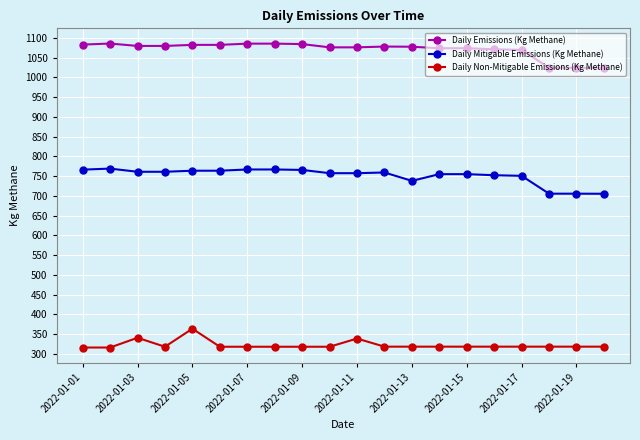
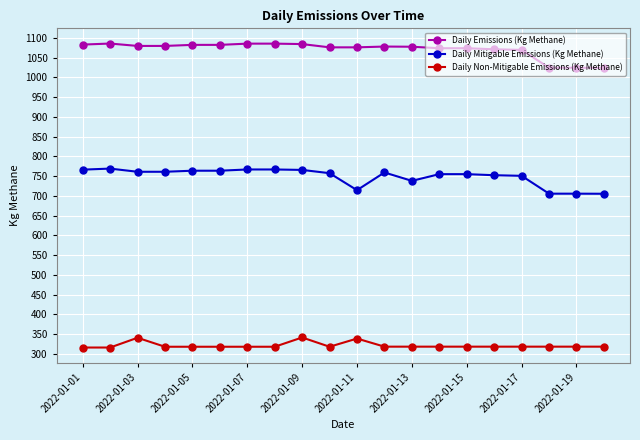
Daily Non-Mitigable Emissions (Kg Methane), 2022-01-05: 360 -> 320
Daily Non-Mitigable Emissions (Kg Methane), 2022-01-09: 320 -> 340
Daily Mitigable Emissions (Kg Methane), 2022-01-11: 760 -> 710
